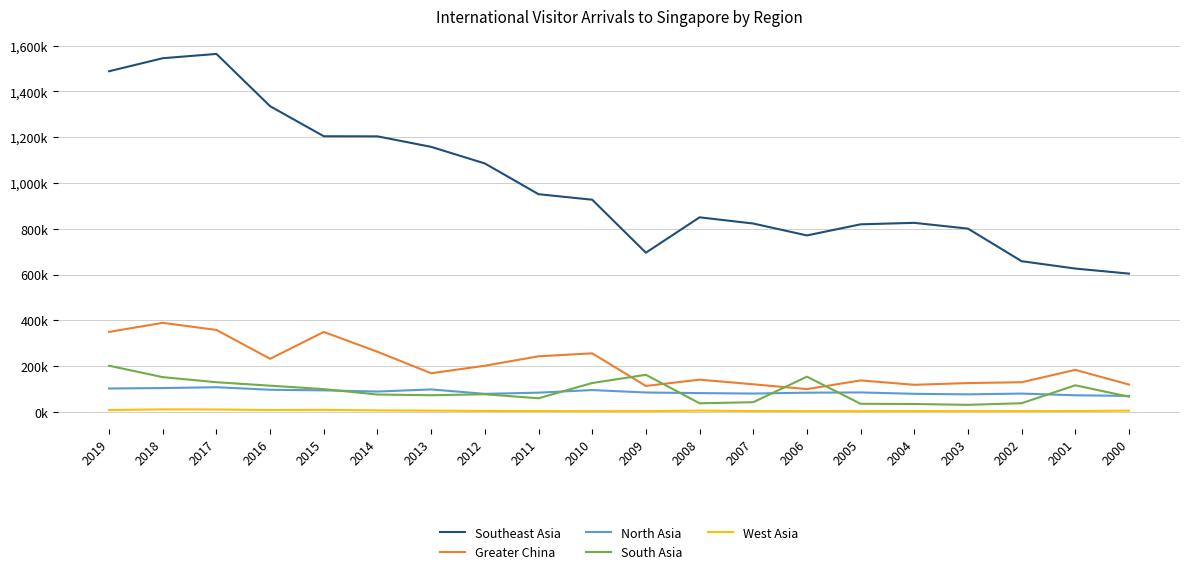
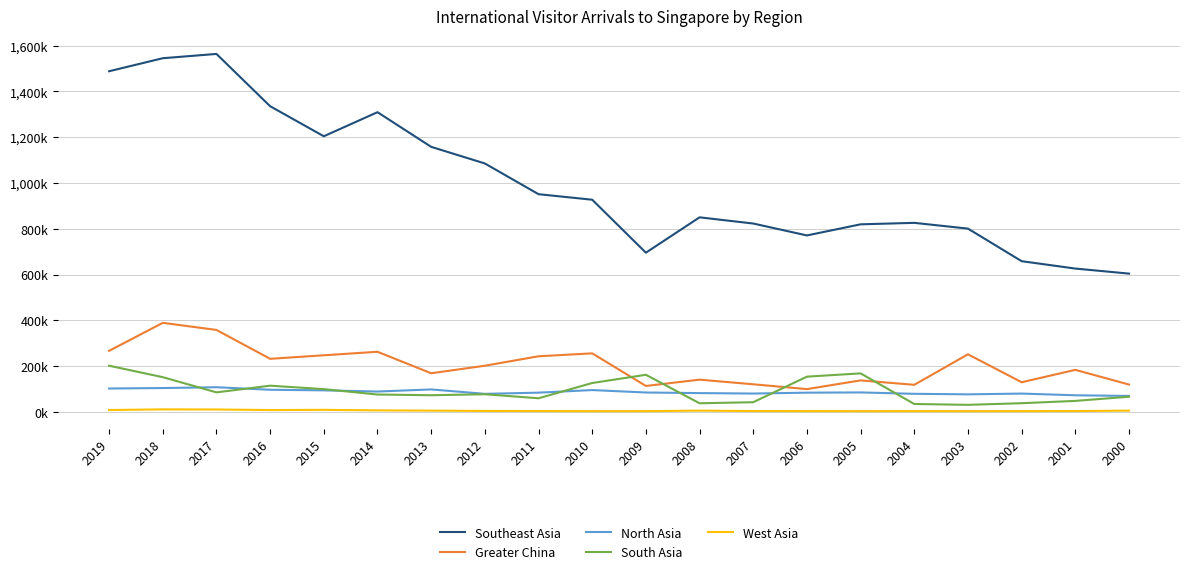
Greater China, 2019: 350,000 -> 270,000
South Asia, 2017: 130,000 -> 90,000
Greater China, 2015: 350,000 -> 250,000
Southeast Asia, 2014: 1,200,000 -> 1,310,000
South Asia, 2005: 40,000 -> 170,000
Greater China, 2003: 130,000 -> 250,000
South Asia, 2001: 120,000 -> 50,000
